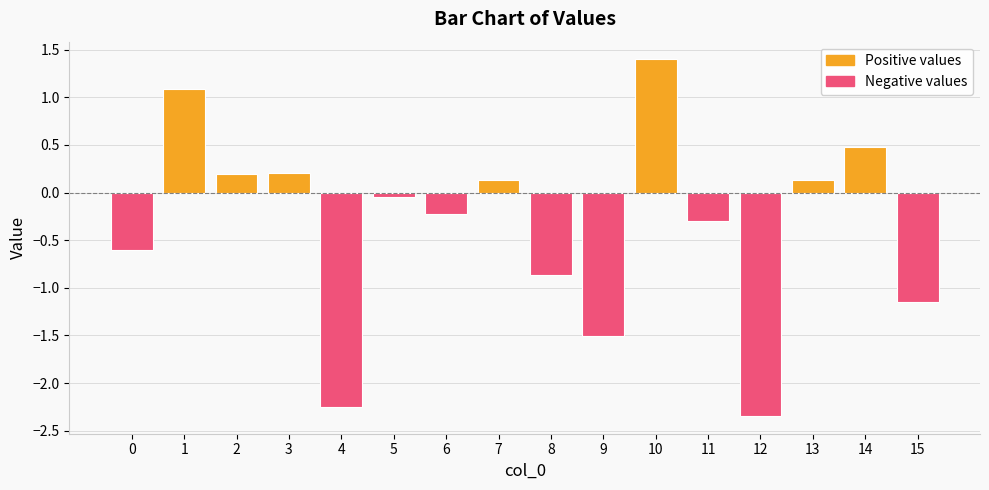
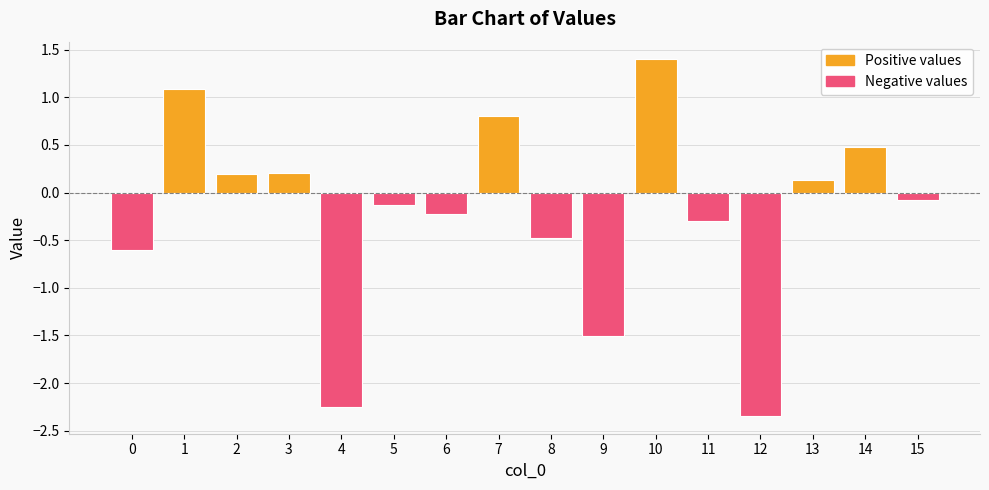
5: 0.0 -> -0.1
7: 0.1 -> 0.8
8: -0.9 -> -0.5
15: -1.2 -> -0.1
